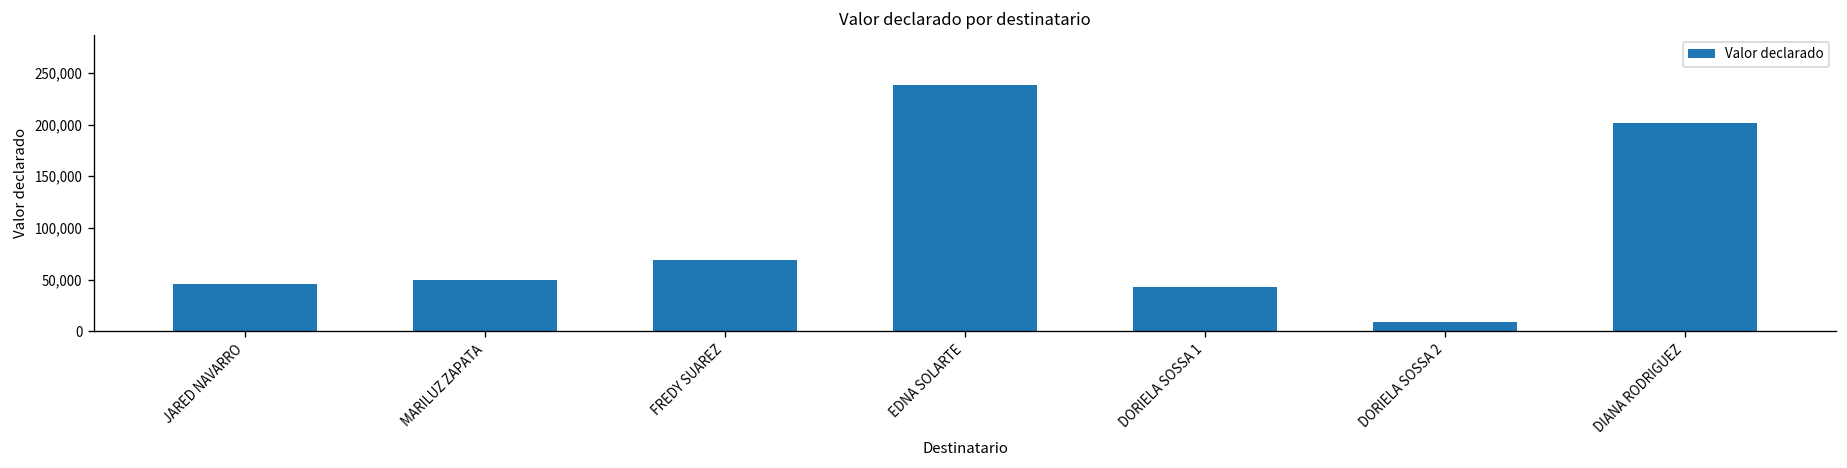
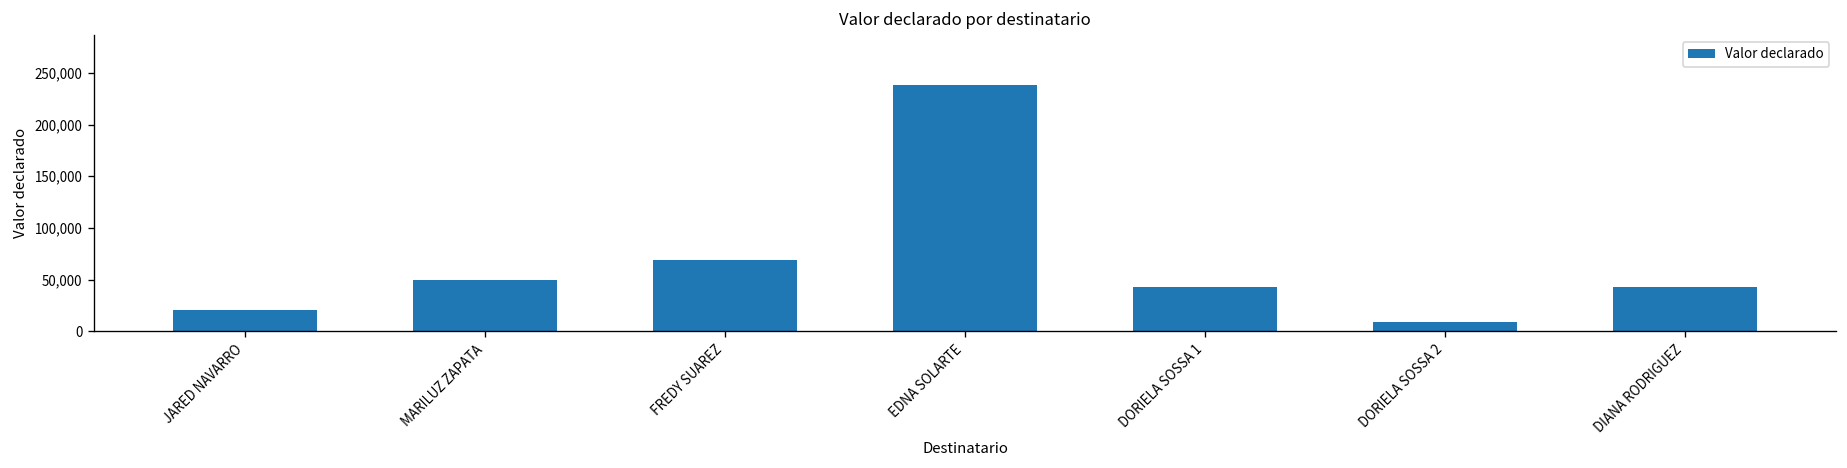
JARED NAVARRO: 50,000 -> 20,000
DIANA RODRIGUEZ: 200,000 -> 40,000
